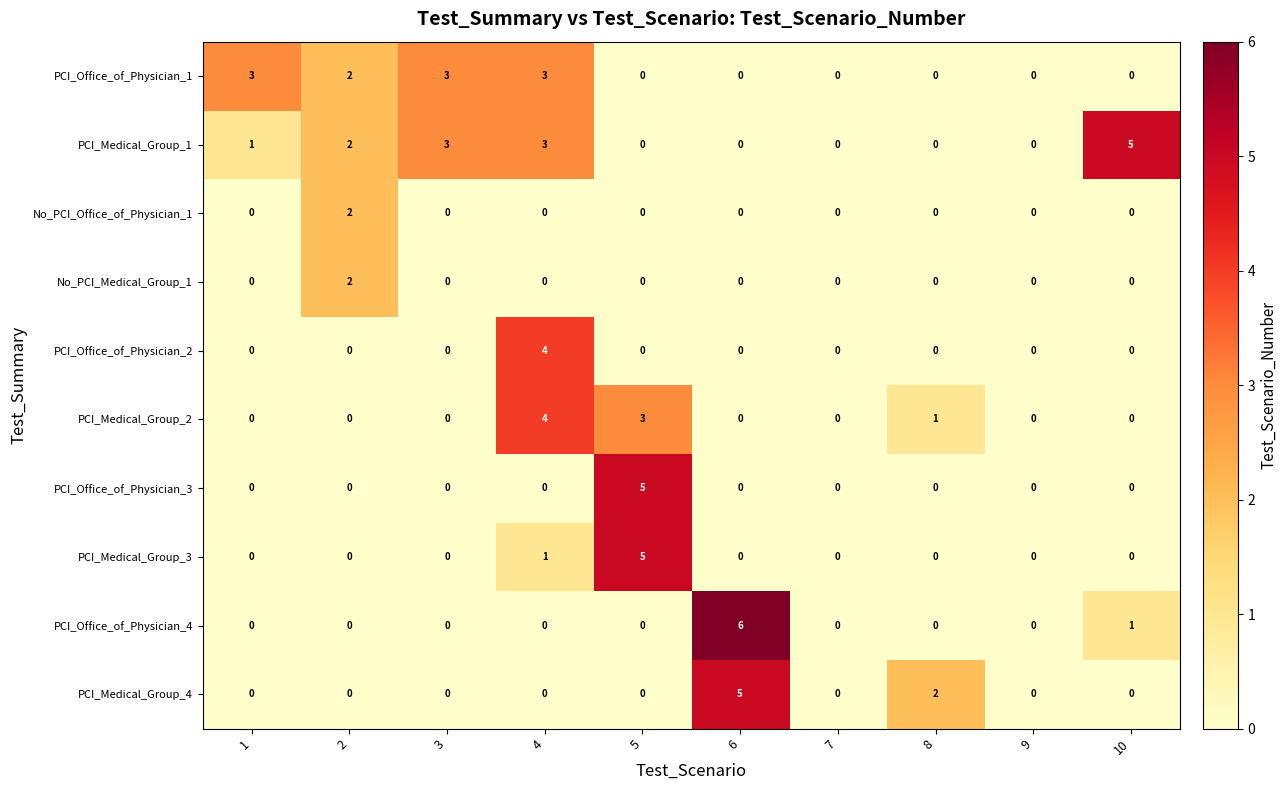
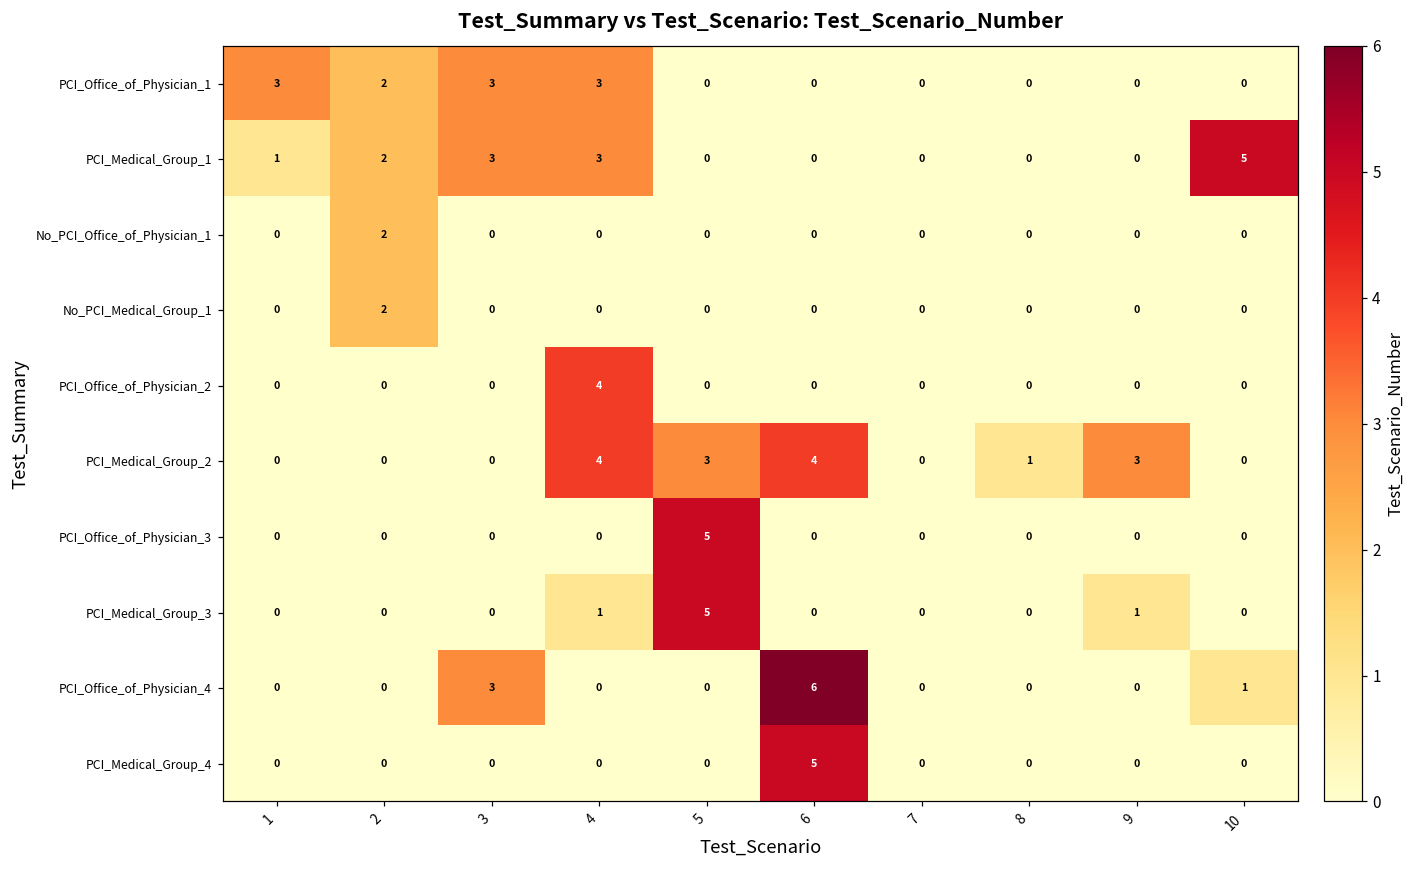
PCI_Medical_Group_2, 6: 0 -> 4
PCI_Medical_Group_2, 9: 0 -> 3
PCI_Medical_Group_3, 9: 0 -> 1
PCI_Office_of_Physician_4, 3: 0 -> 3
PCI_Medical_Group_4, 8: 2 -> 0
